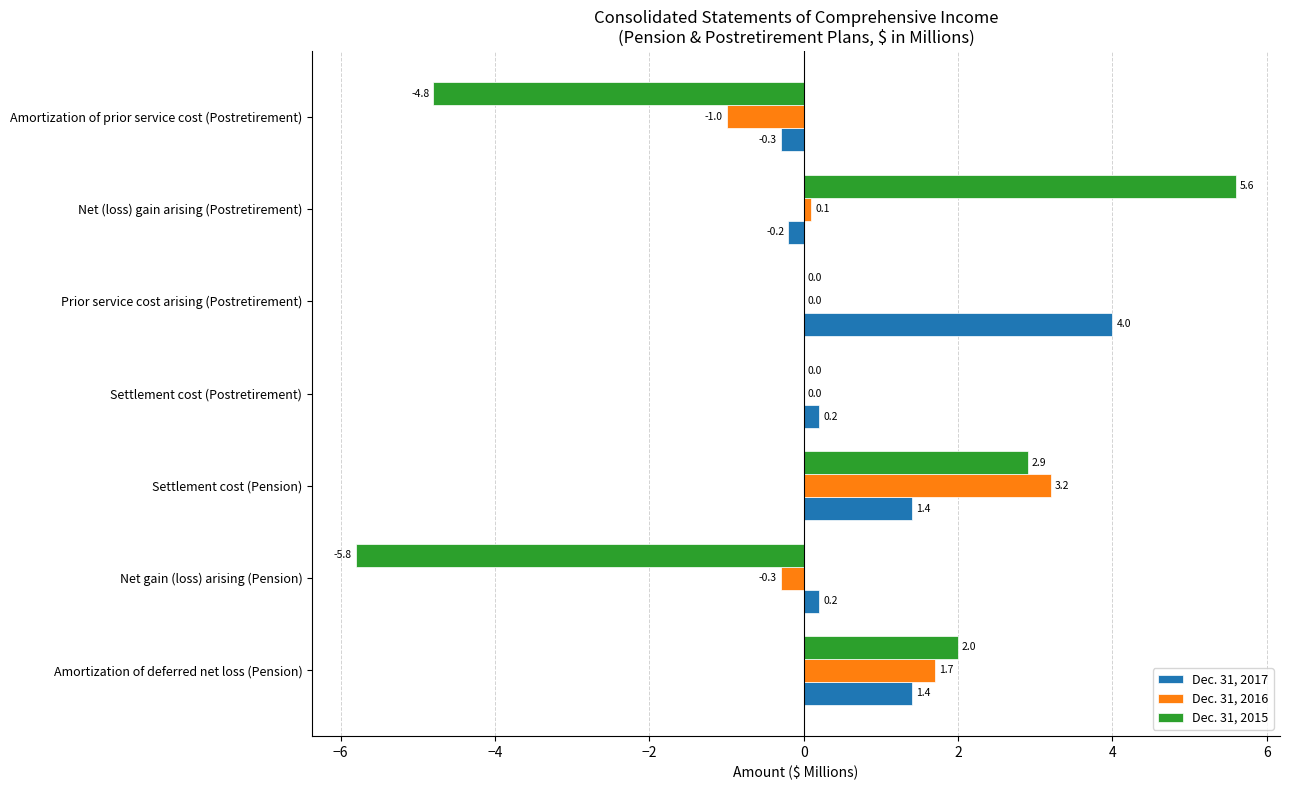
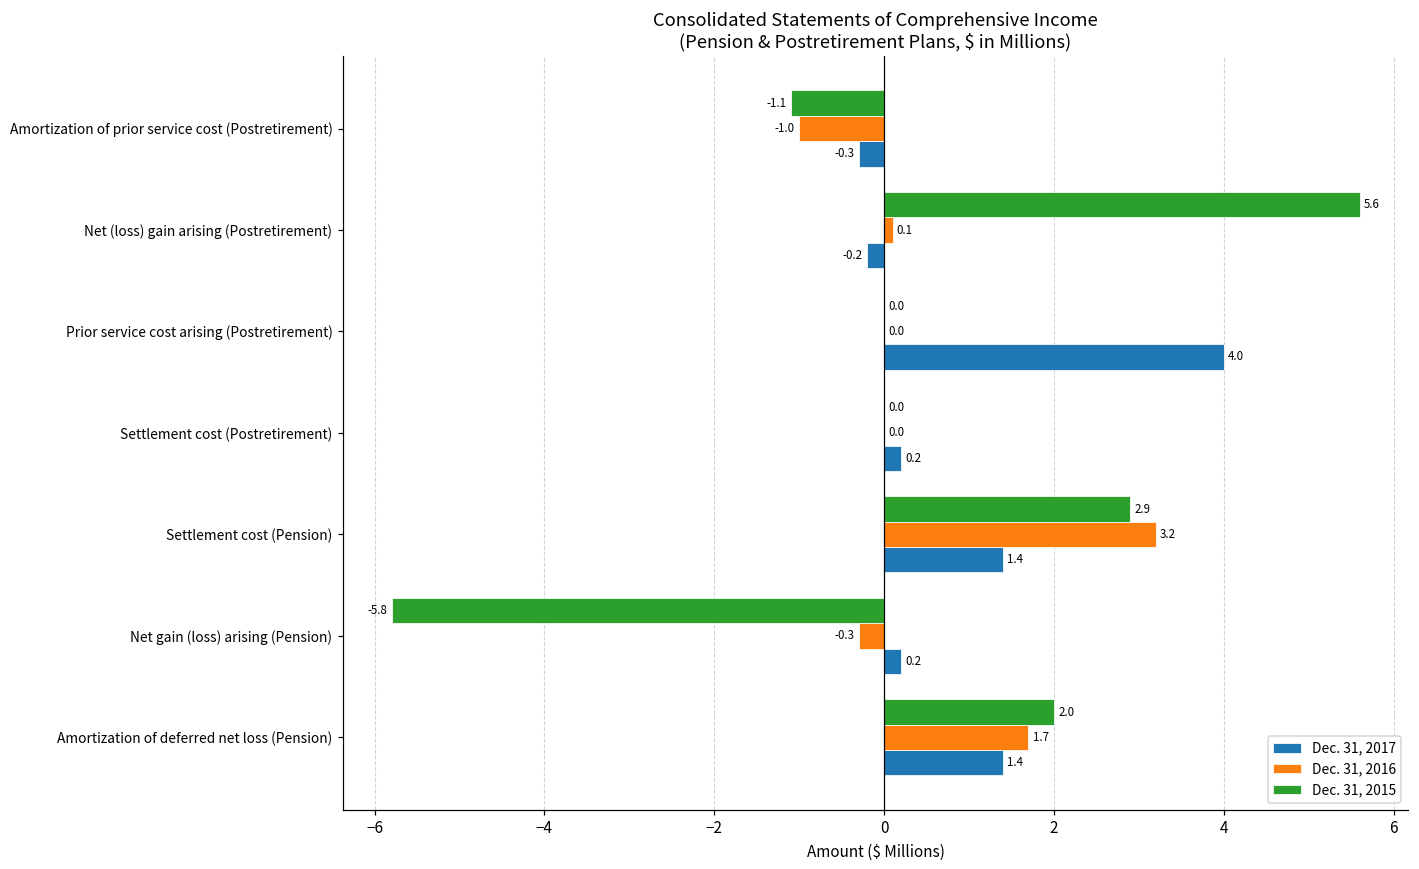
Dec. 31, 2015, Amortization of prior service cost (Postretirement): -4.8 -> -1.1
